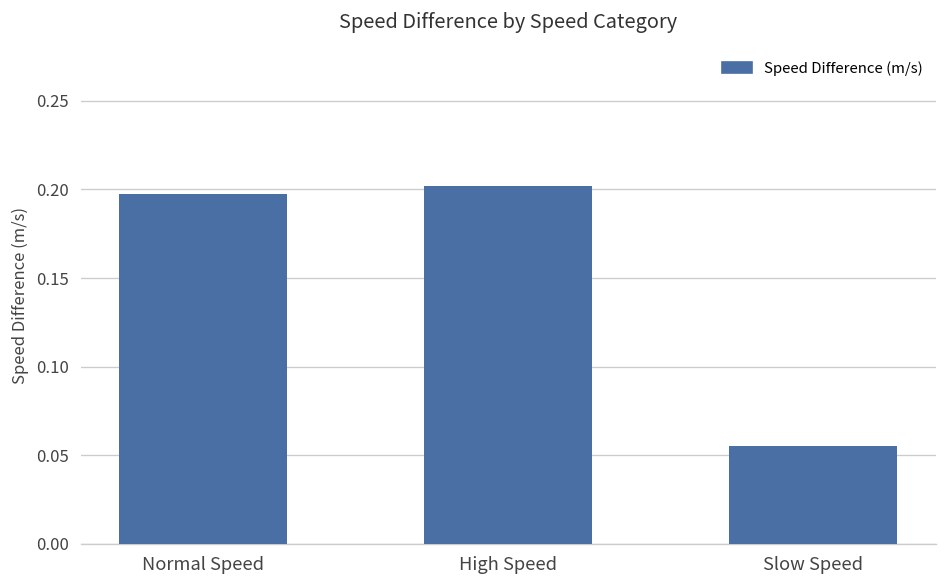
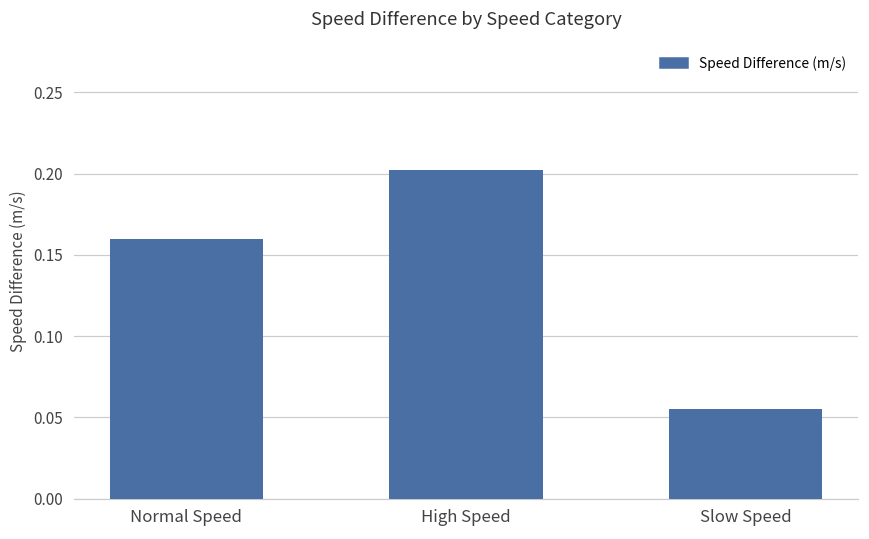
Normal Speed: 0.197 -> 0.160
